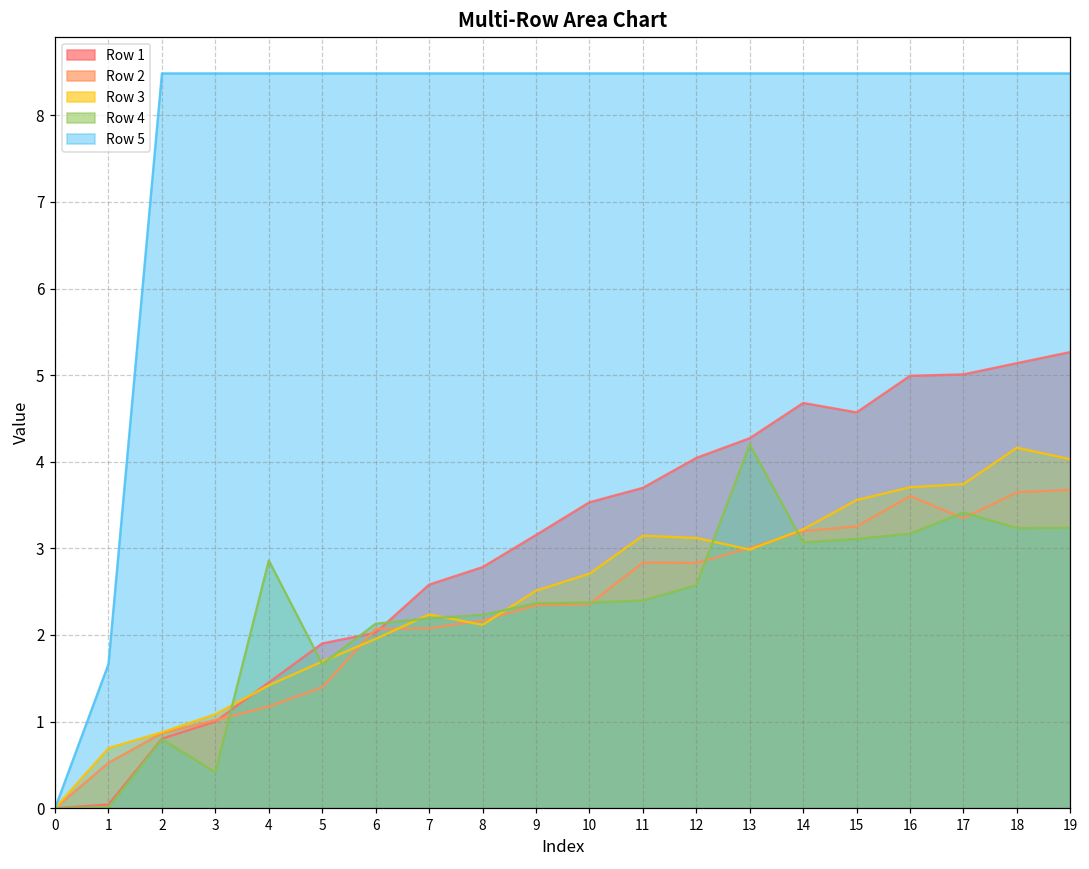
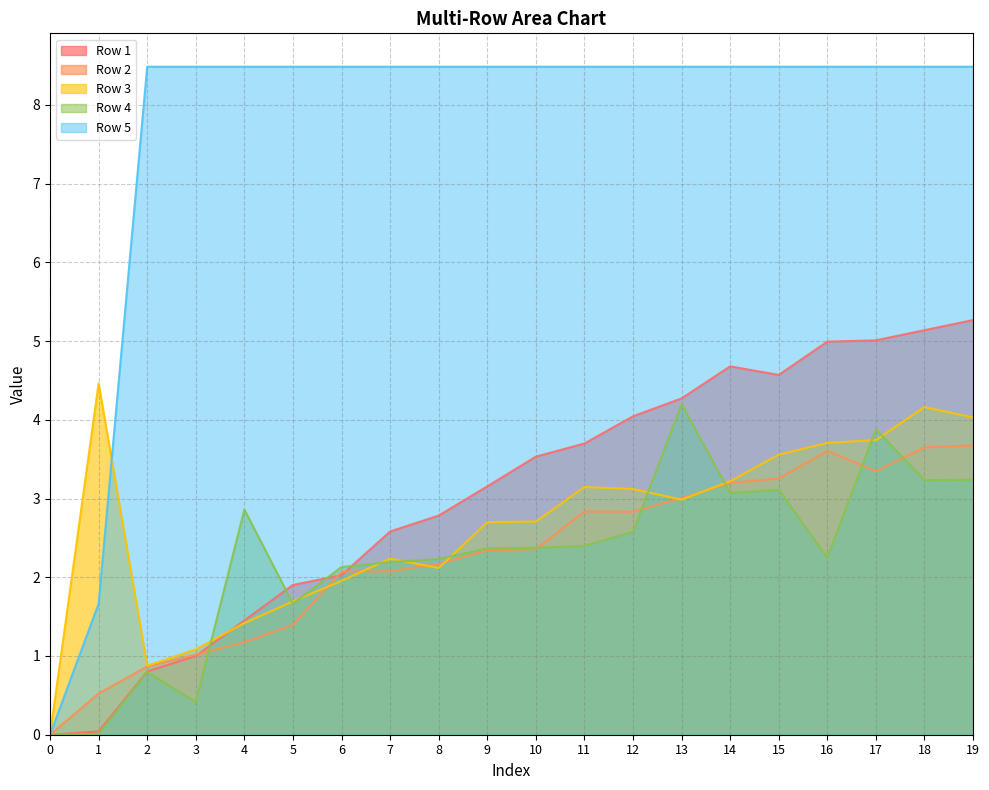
Row 3, 1: 0.7 -> 4.5
Row 3, 9: 2.5 -> 2.7
Row 4, 16: 3.2 -> 2.2
Row 4, 17: 3.4 -> 3.9
